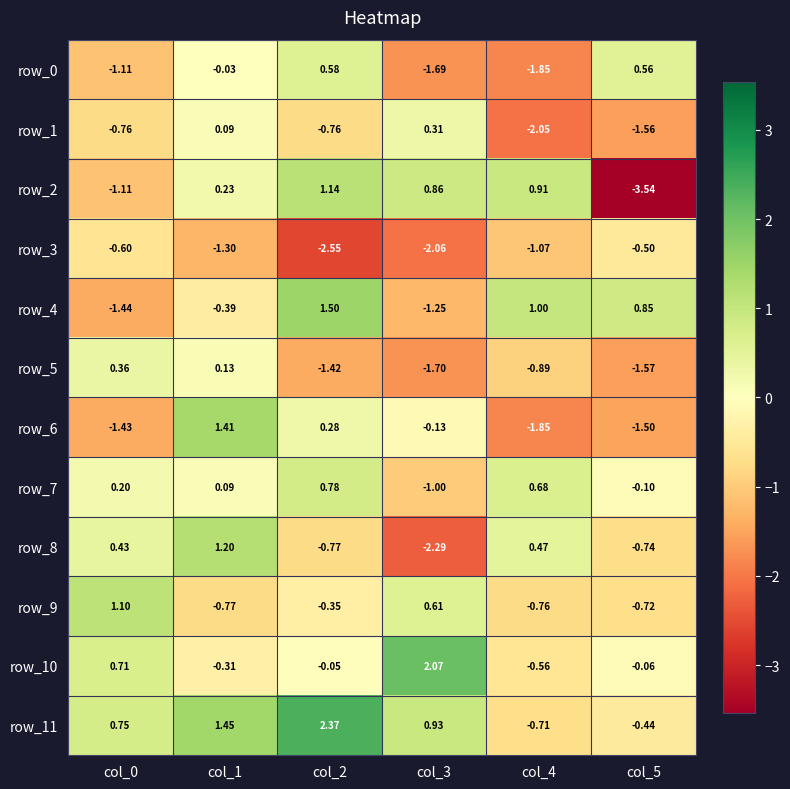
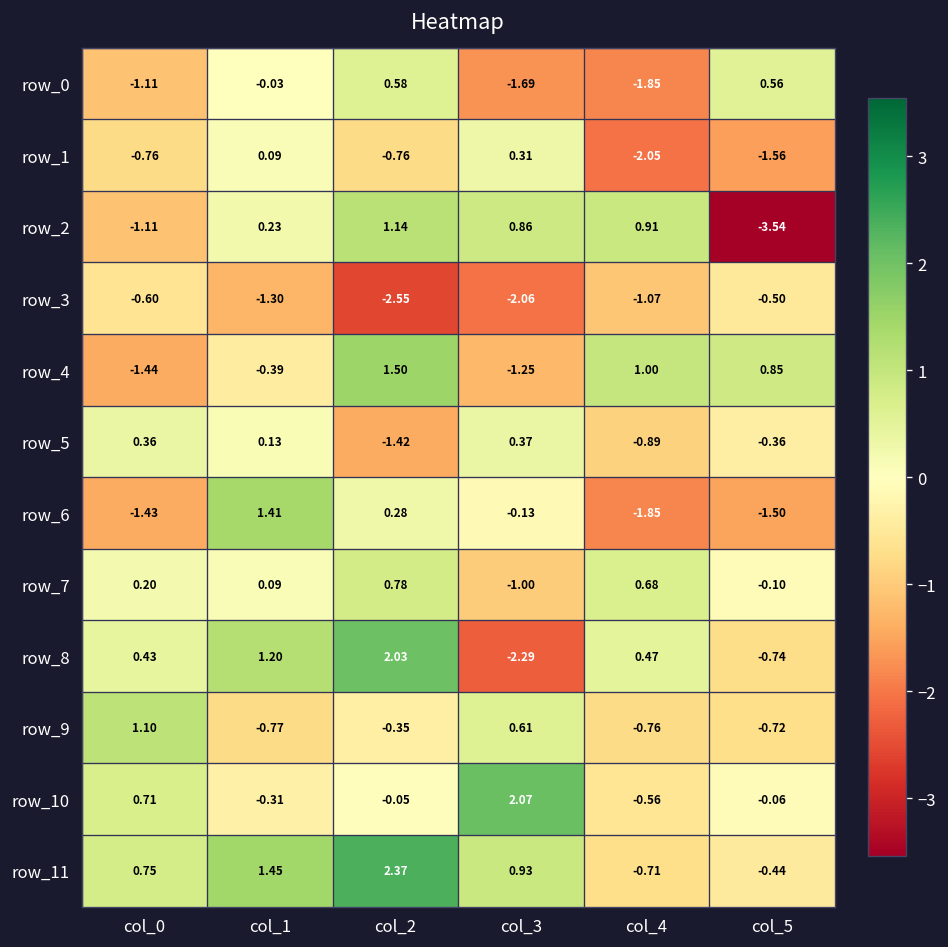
row_5, col_3: -1.70 -> 0.37
row_5, col_5: -1.57 -> -0.36
row_8, col_2: -0.77 -> 2.03
